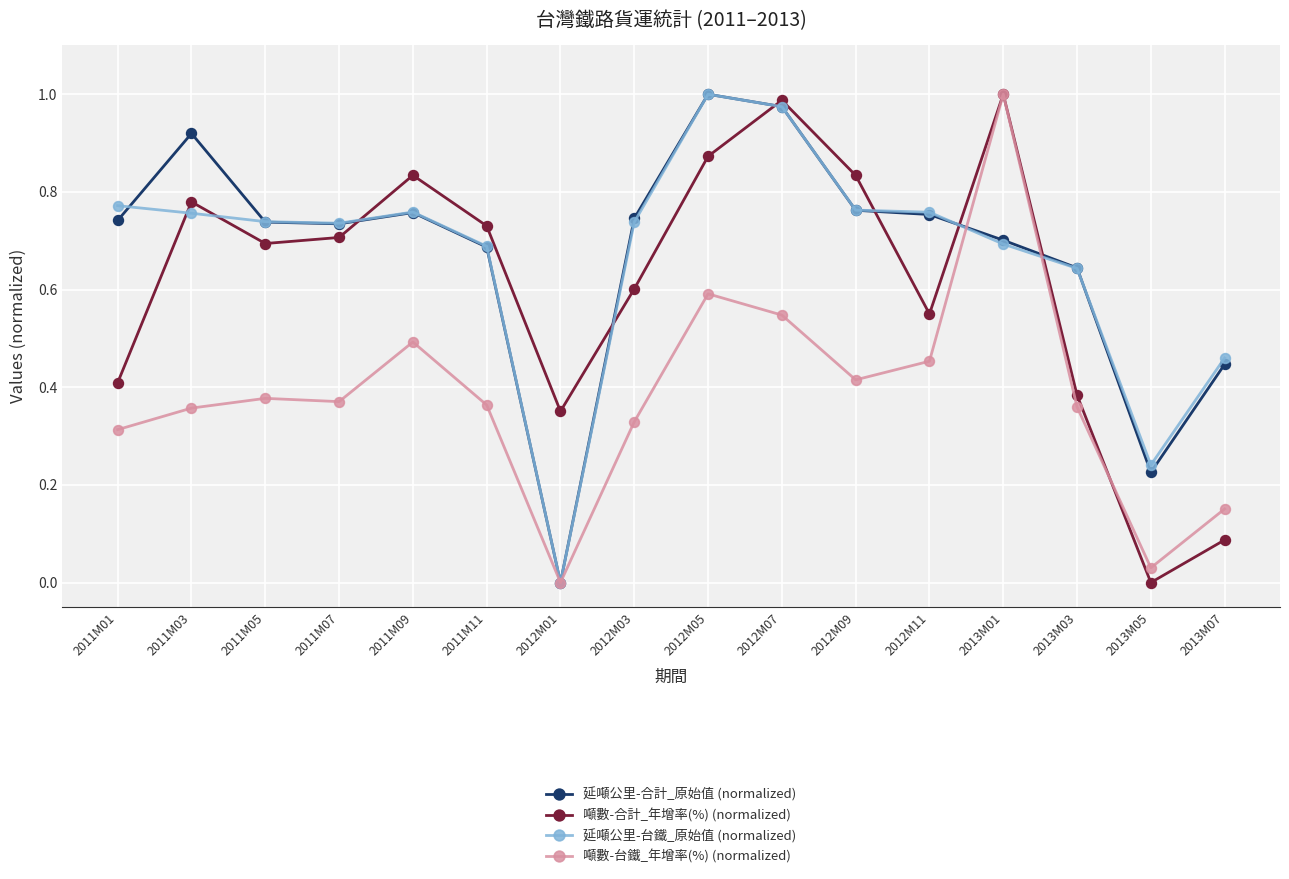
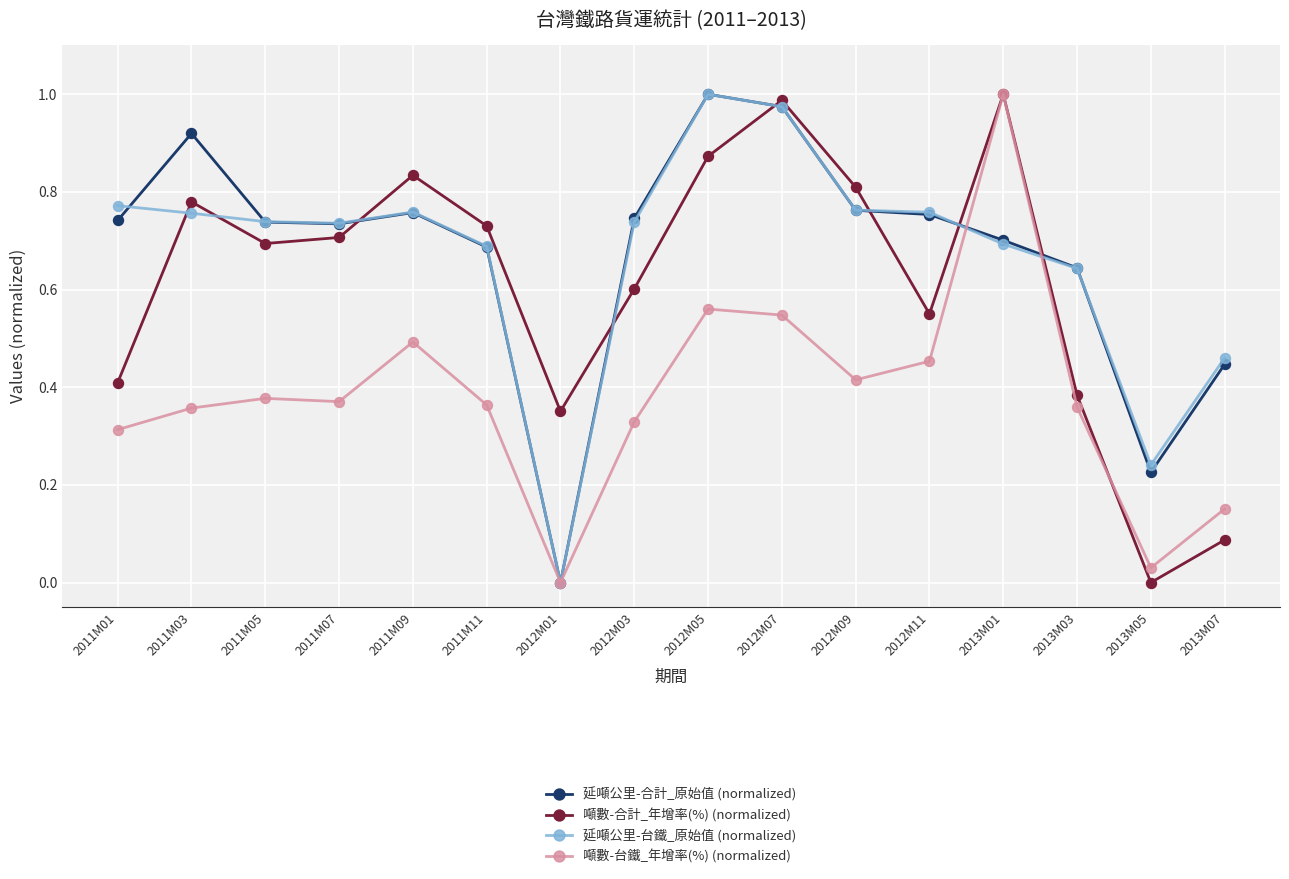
噸數-台鐵_年增率(%) (normalized), 2012M05: 0.59 -> 0.56
噸數-合計_年增率(%) (normalized), 2012M09: 0.83 -> 0.81
